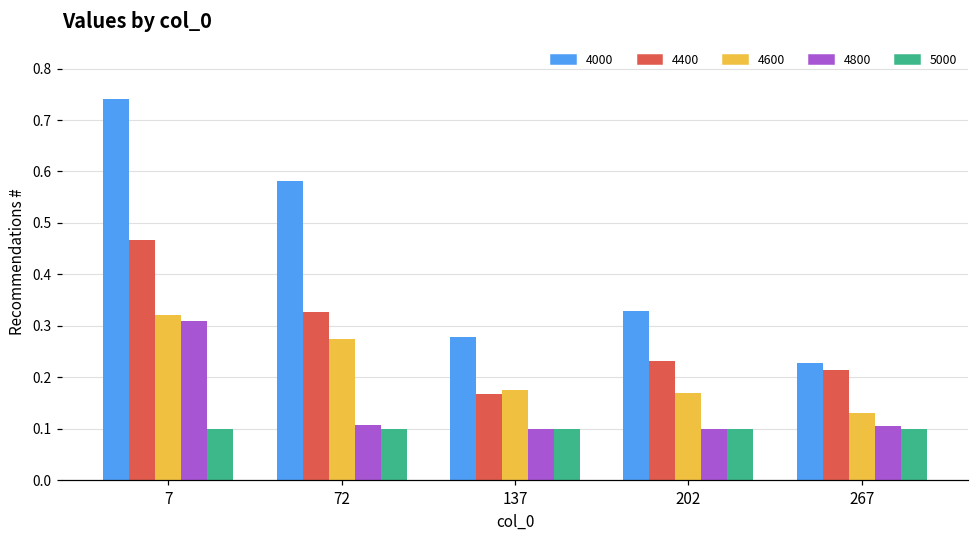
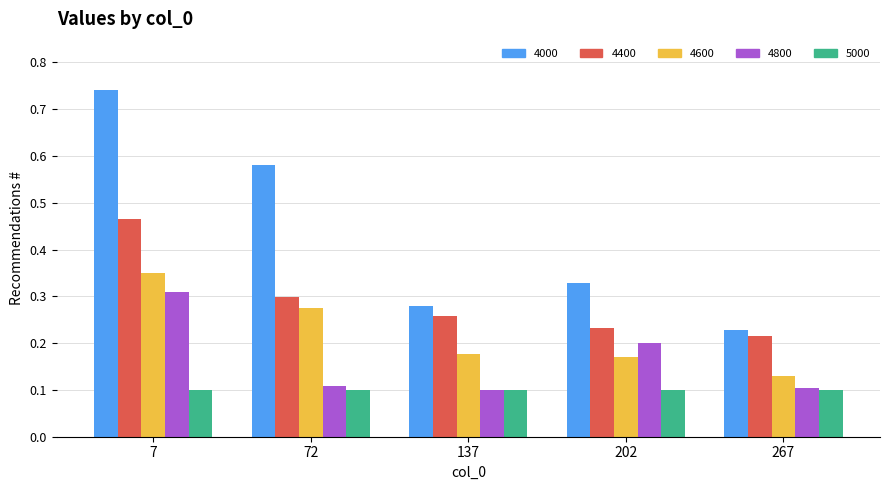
4600, 7: 0.32 -> 0.35
4400, 72: 0.33 -> 0.30
4400, 137: 0.17 -> 0.26
4800, 202: 0.1 -> 0.2
